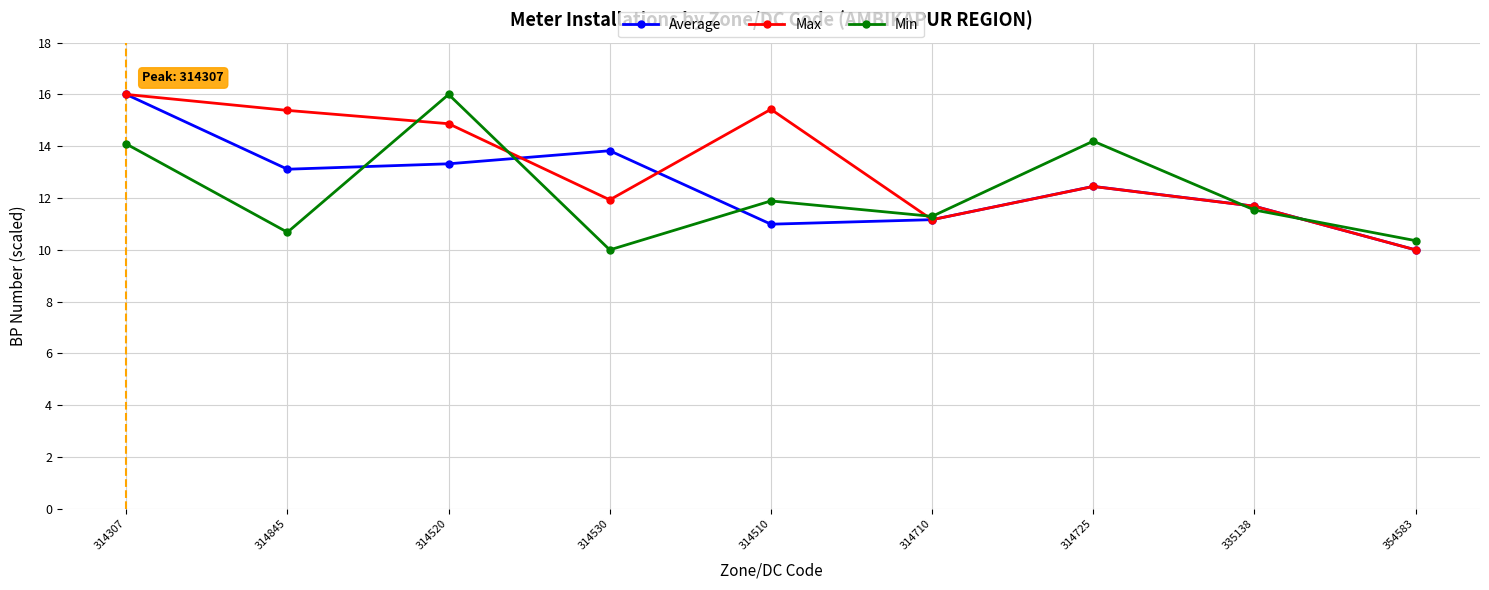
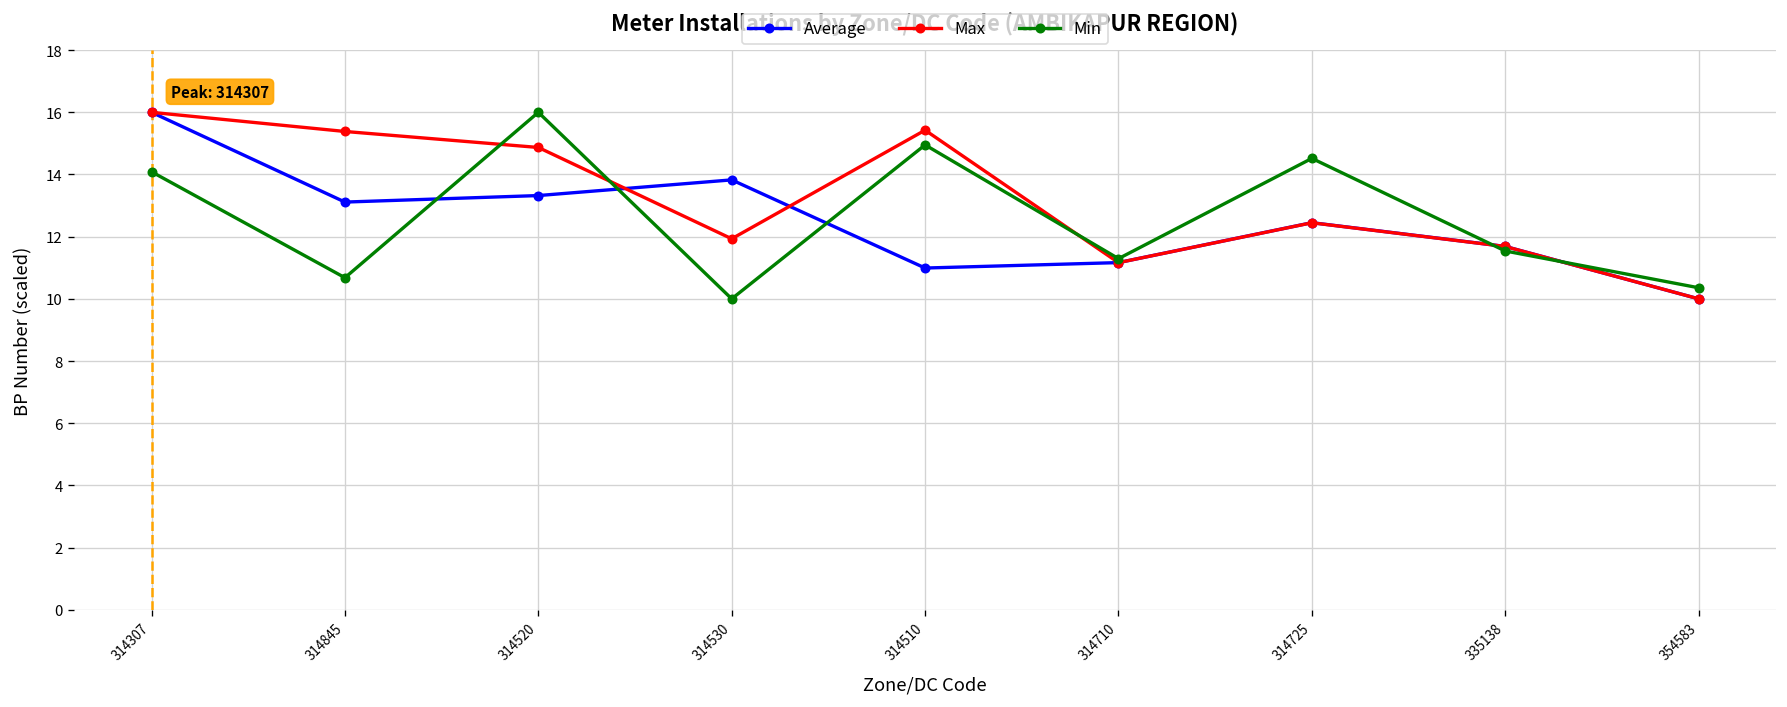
Min, 314510: 11.9 -> 15.0
Min, 314725: 14.2 -> 14.5
